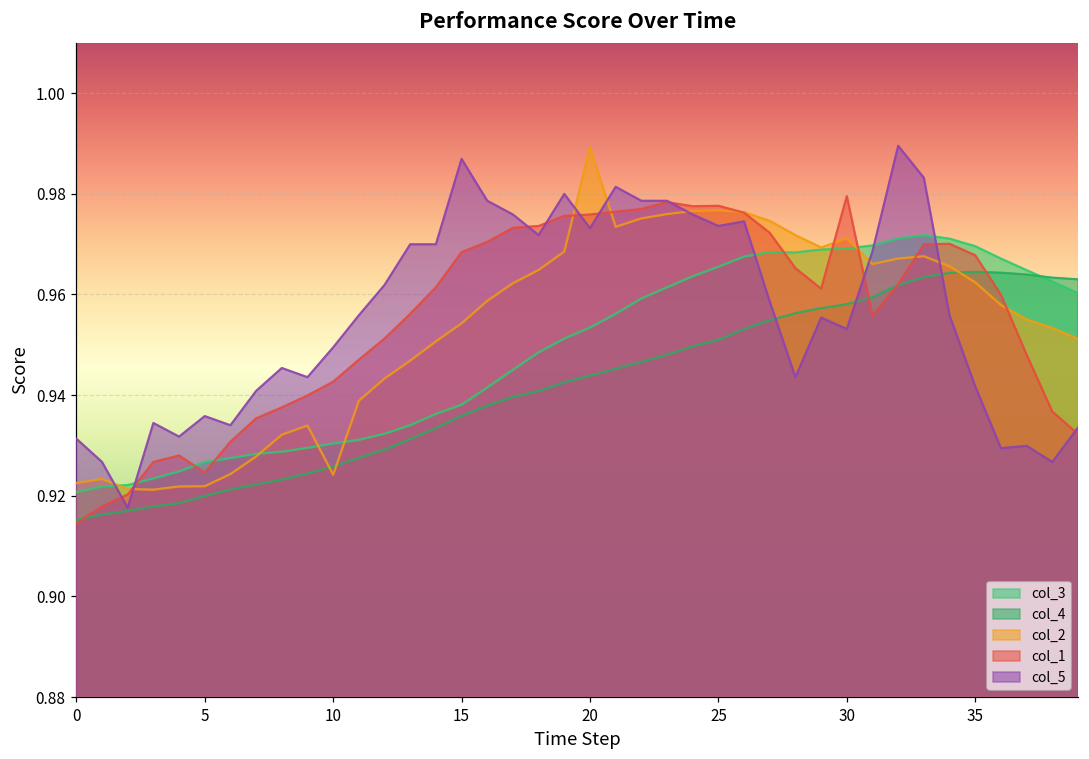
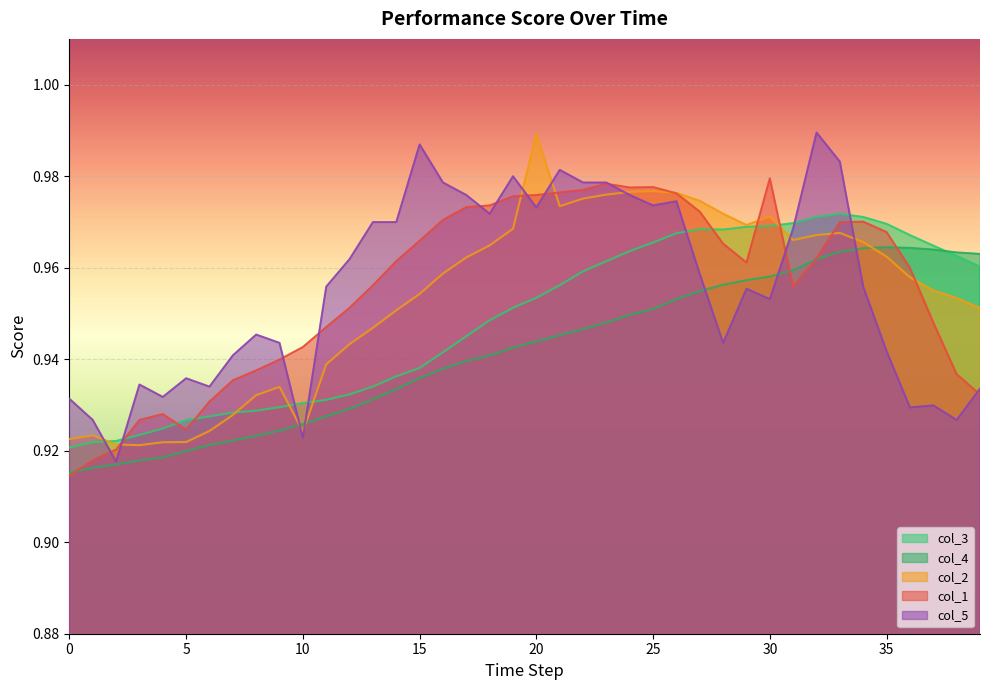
col_5, 10: 0.949 -> 0.923
col_1, 15: 0.968 -> 0.966
